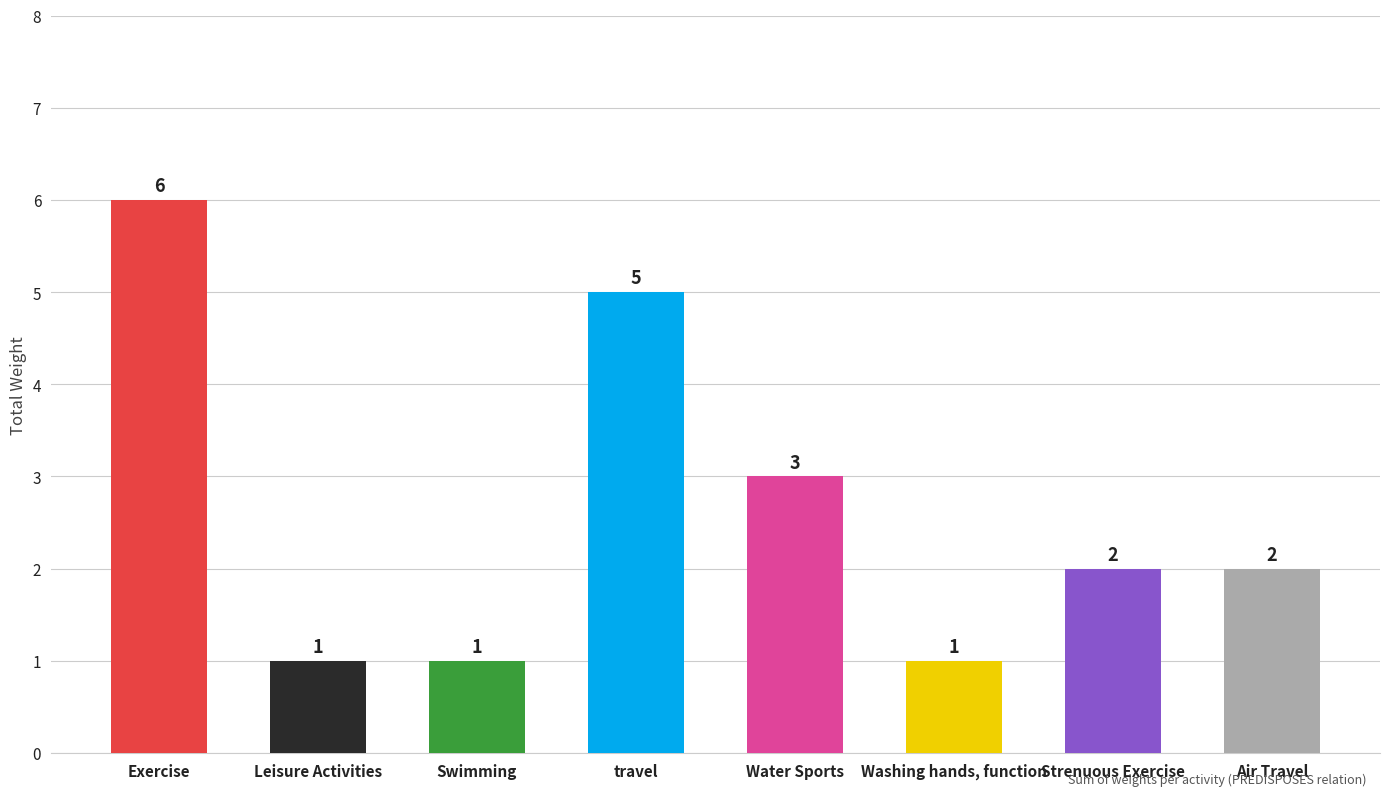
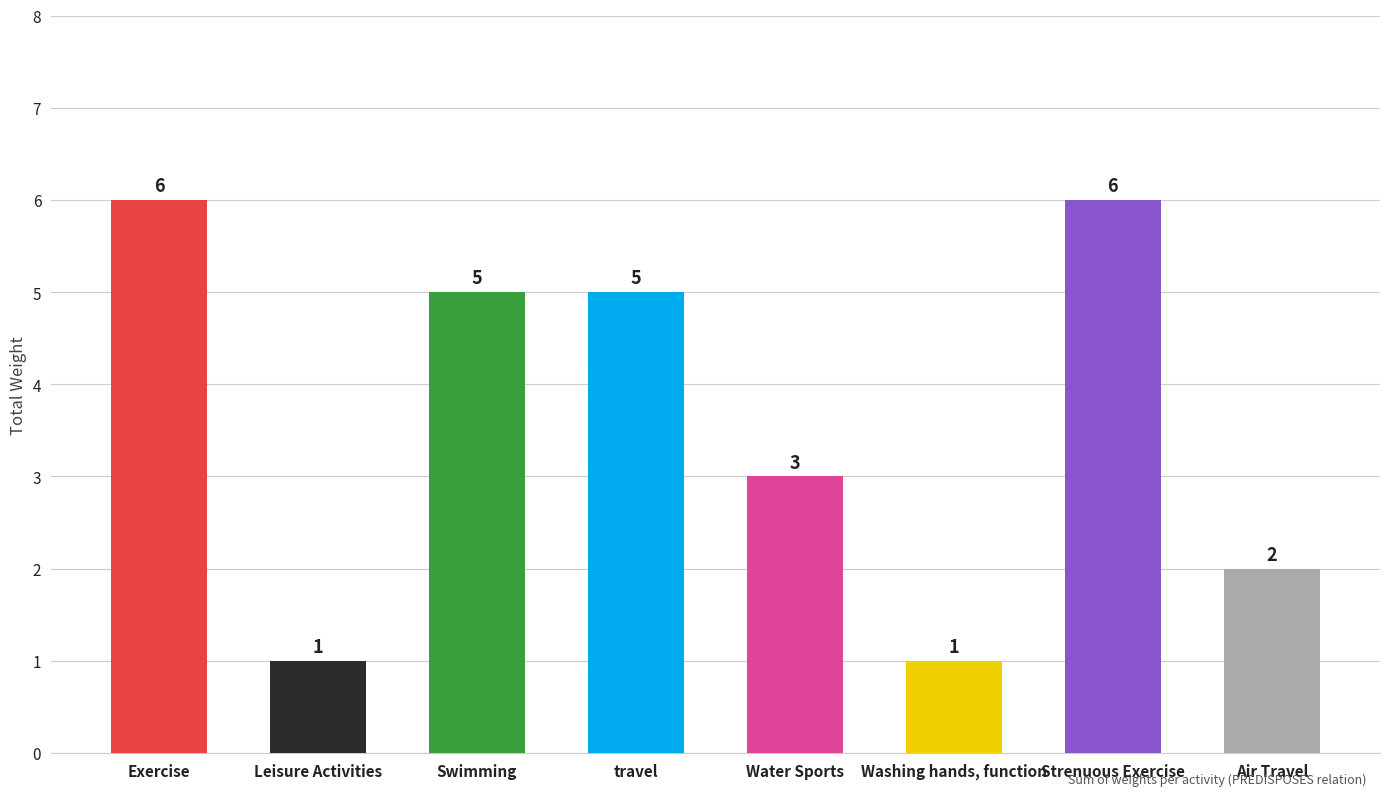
Swimming: 1 -> 5
Strenuous Exercise: 2 -> 6
